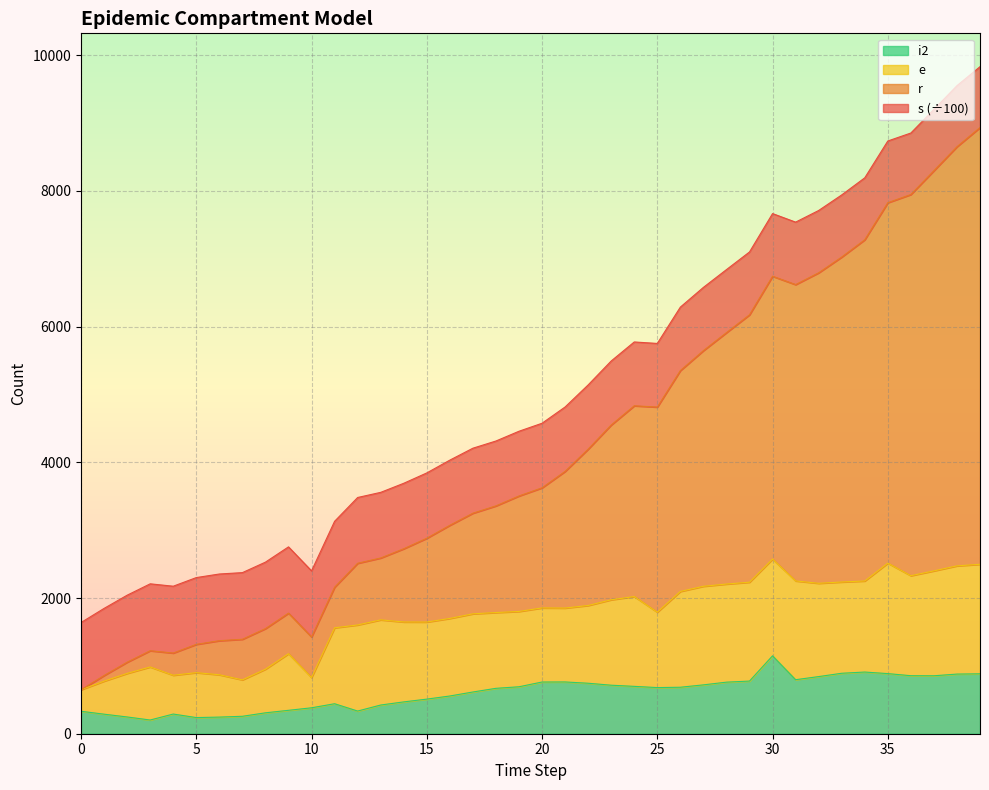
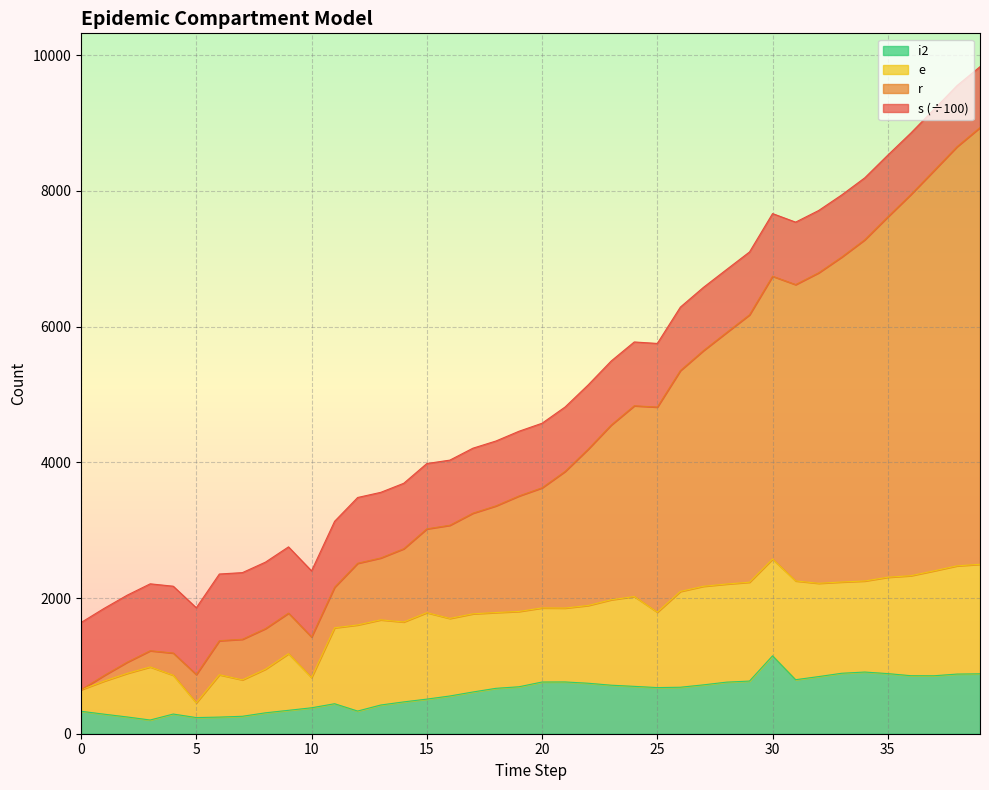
e, 5: 700 -> 200
e, 15: 1100 -> 1300
e, 35: 1600 -> 1400
